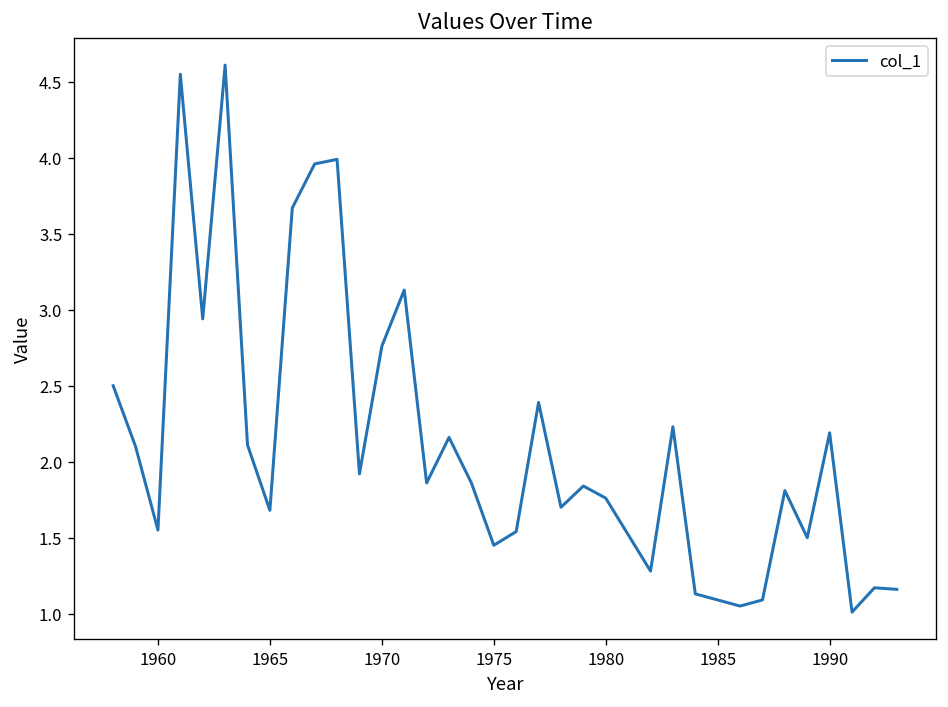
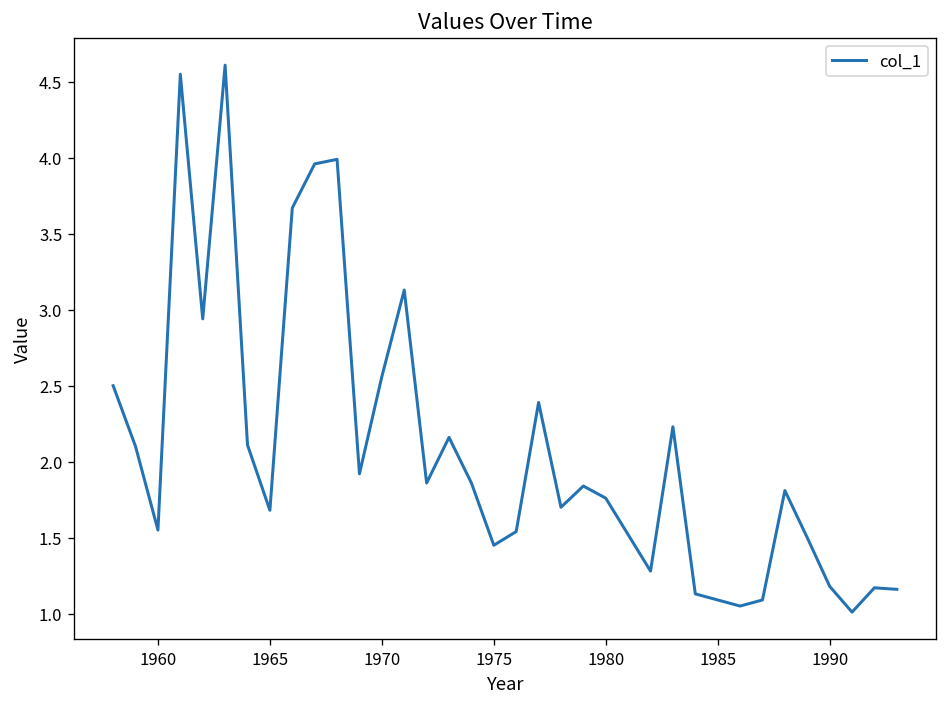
1970: 2.76 -> 2.56
1990: 2.19 -> 1.18
